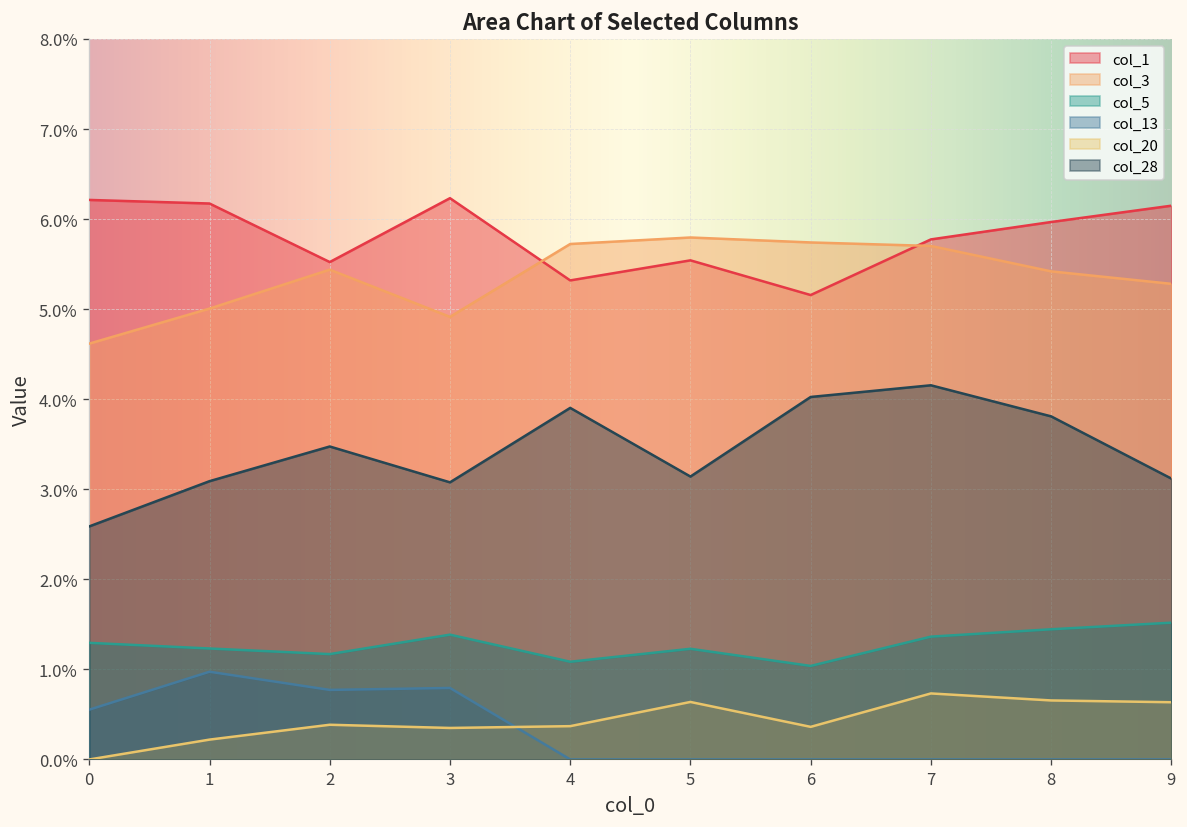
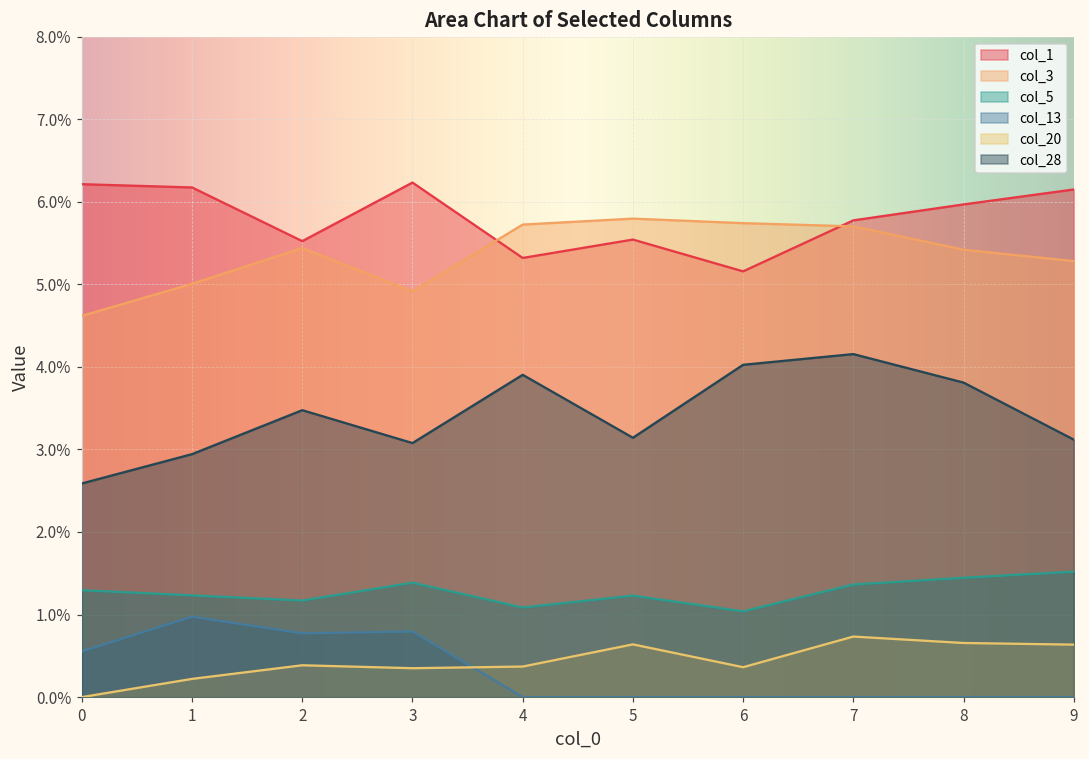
col_28, 1: 3.1% -> 2.9%
